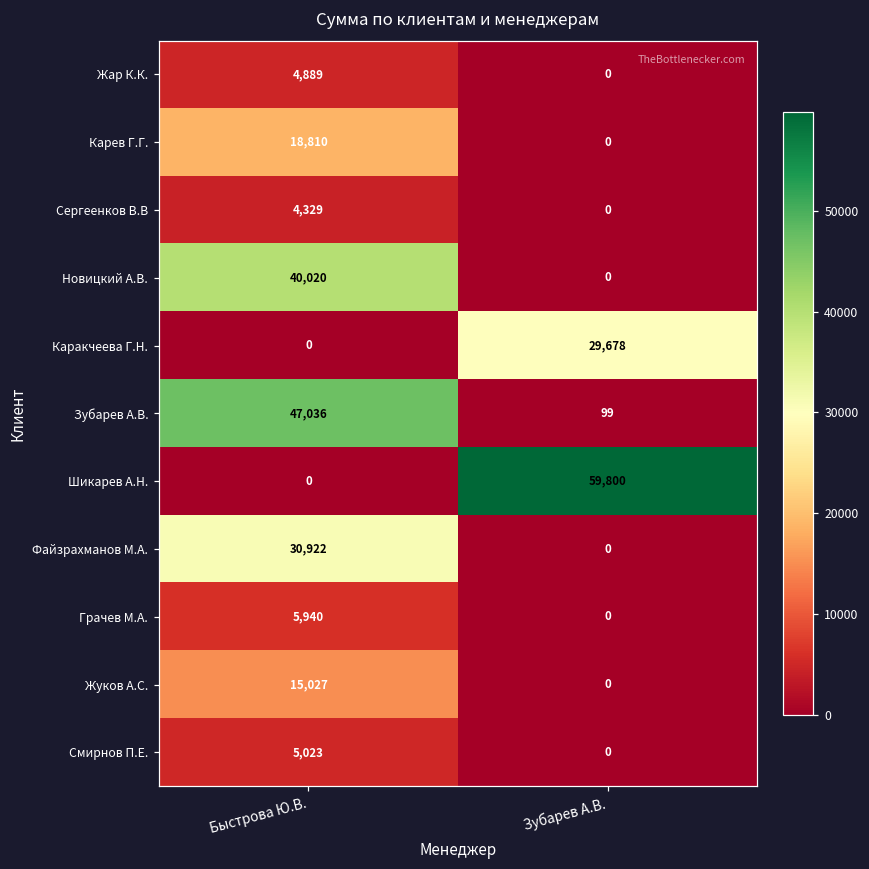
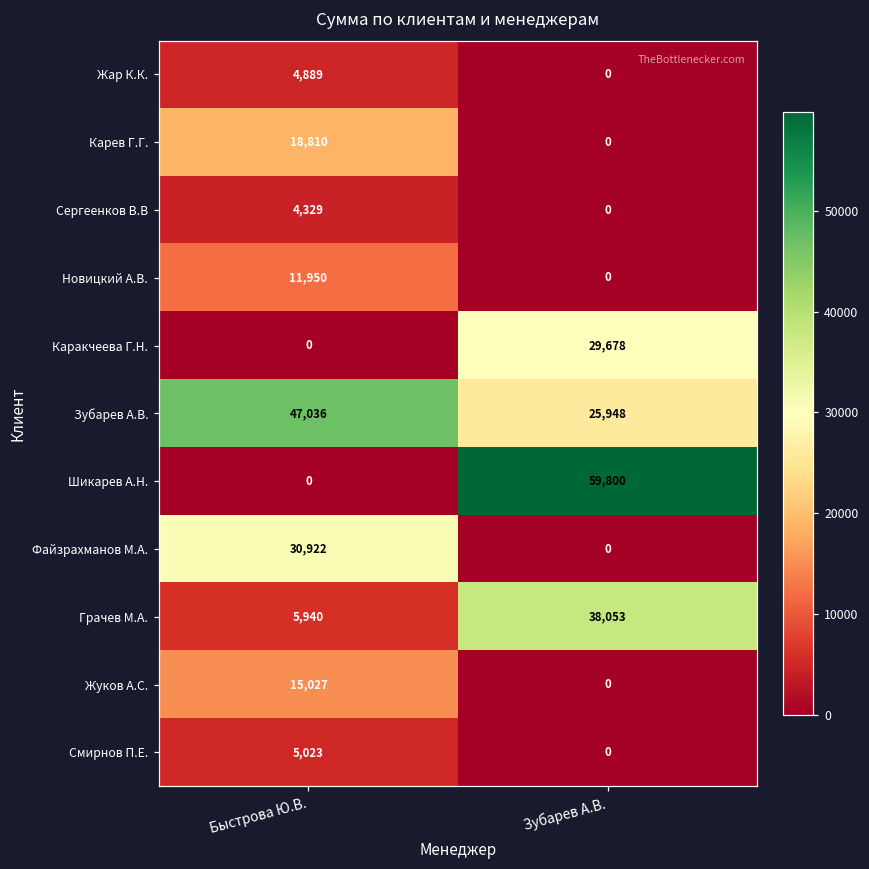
Новицкий А.В., Быстрова Ю.В.: 40,020 -> 11,950
Зубарев А.В., Зубарев А.В.: 99 -> 25,948
Грачев М.А., Зубарев А.В.: 0 -> 38,053
